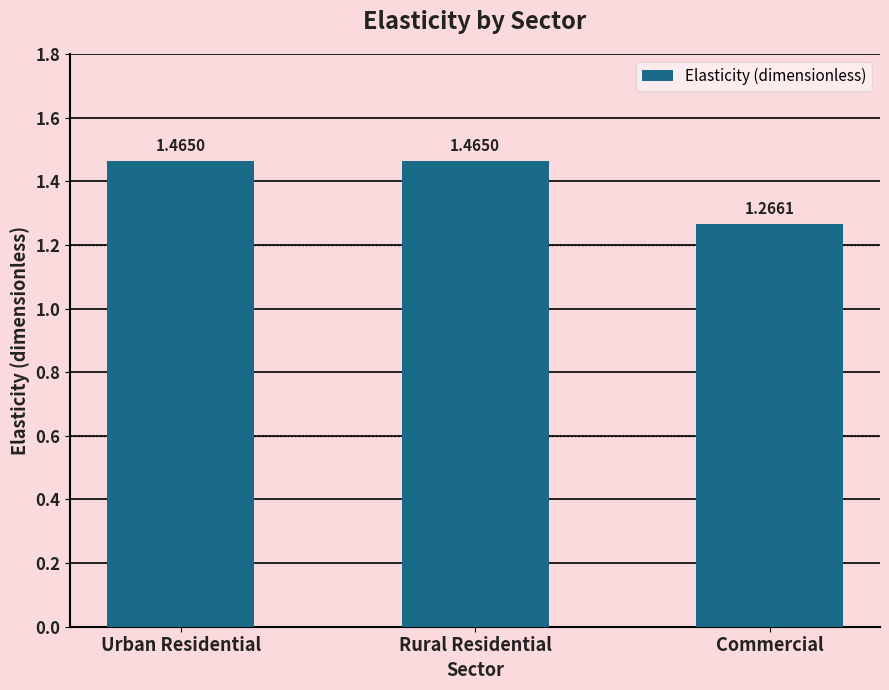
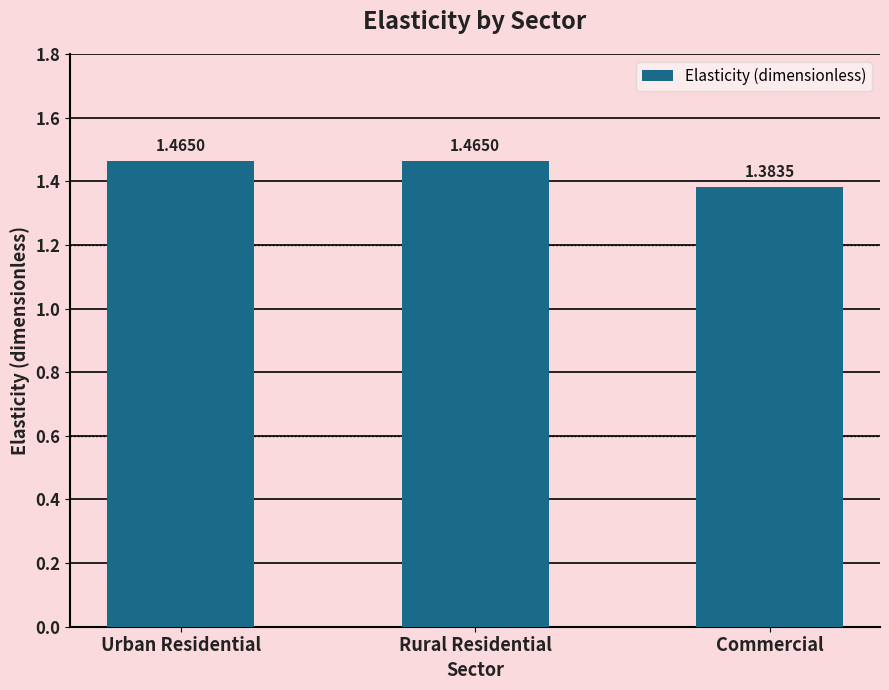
Commercial: 1.2661 -> 1.3835
